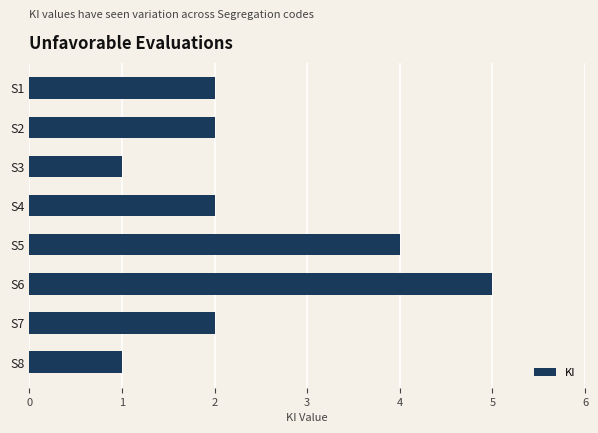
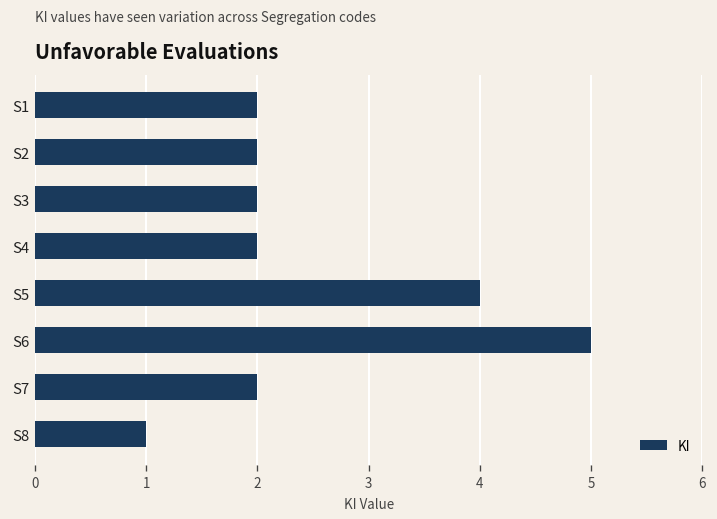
S3: 1 -> 2
